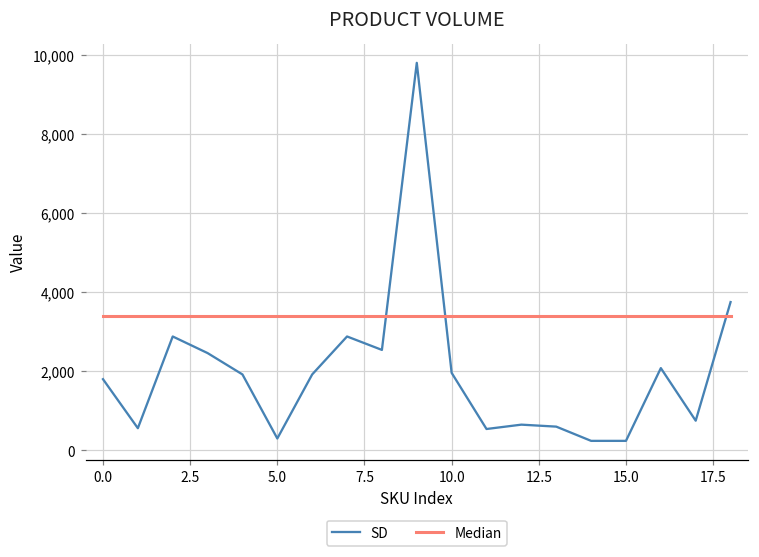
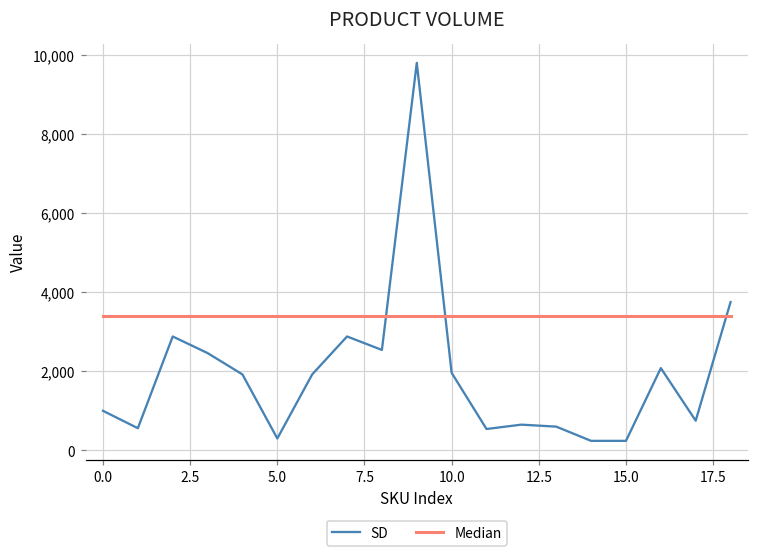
SD, 0.0: 1,800 -> 1,000
